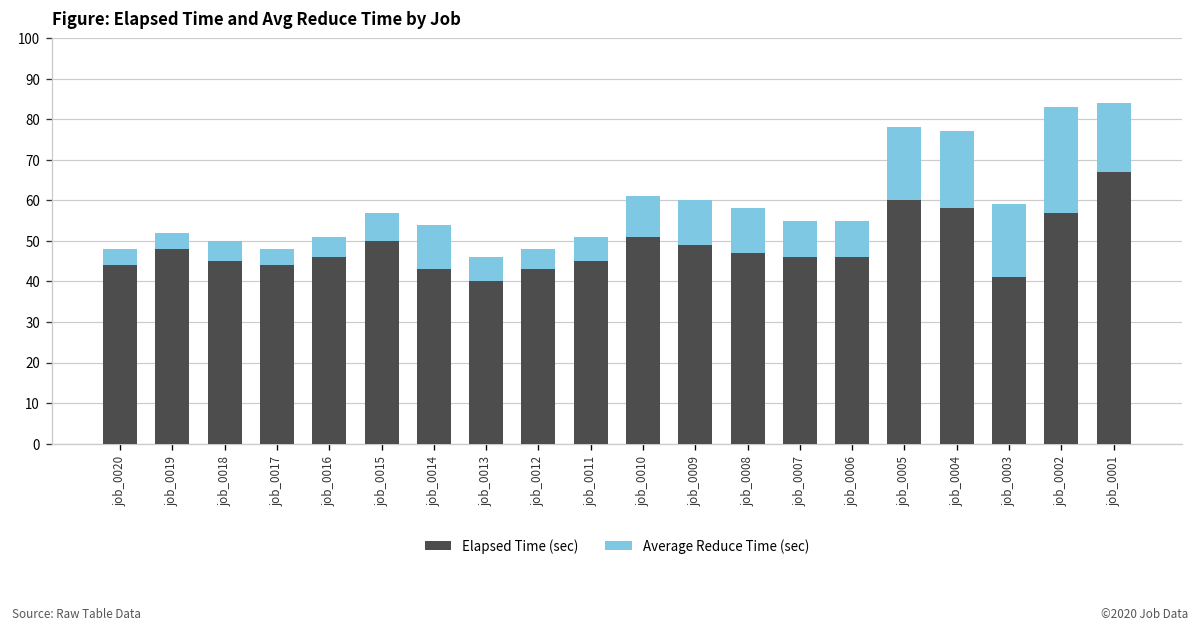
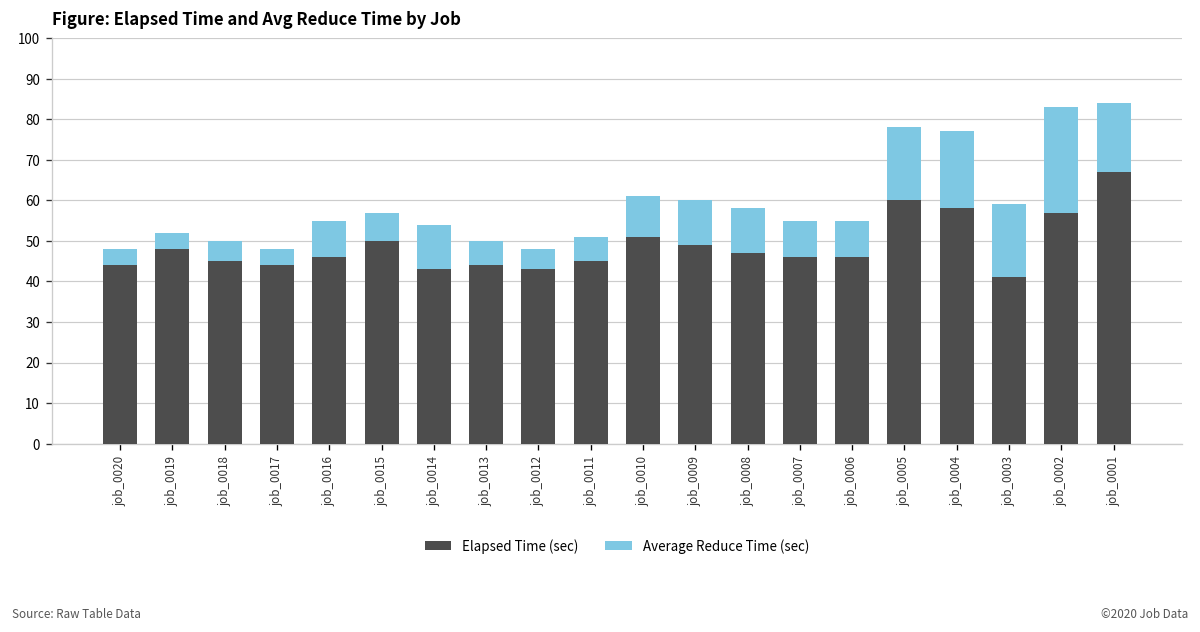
Average Reduce Time (sec), job_0016: 5 -> 9
Elapsed Time (sec), job_0013: 40 -> 44
